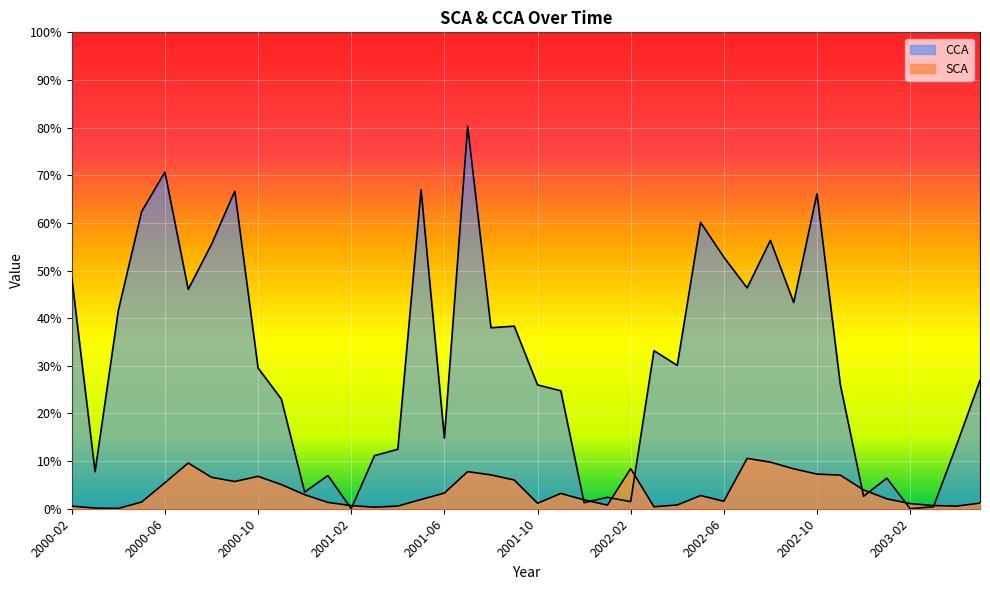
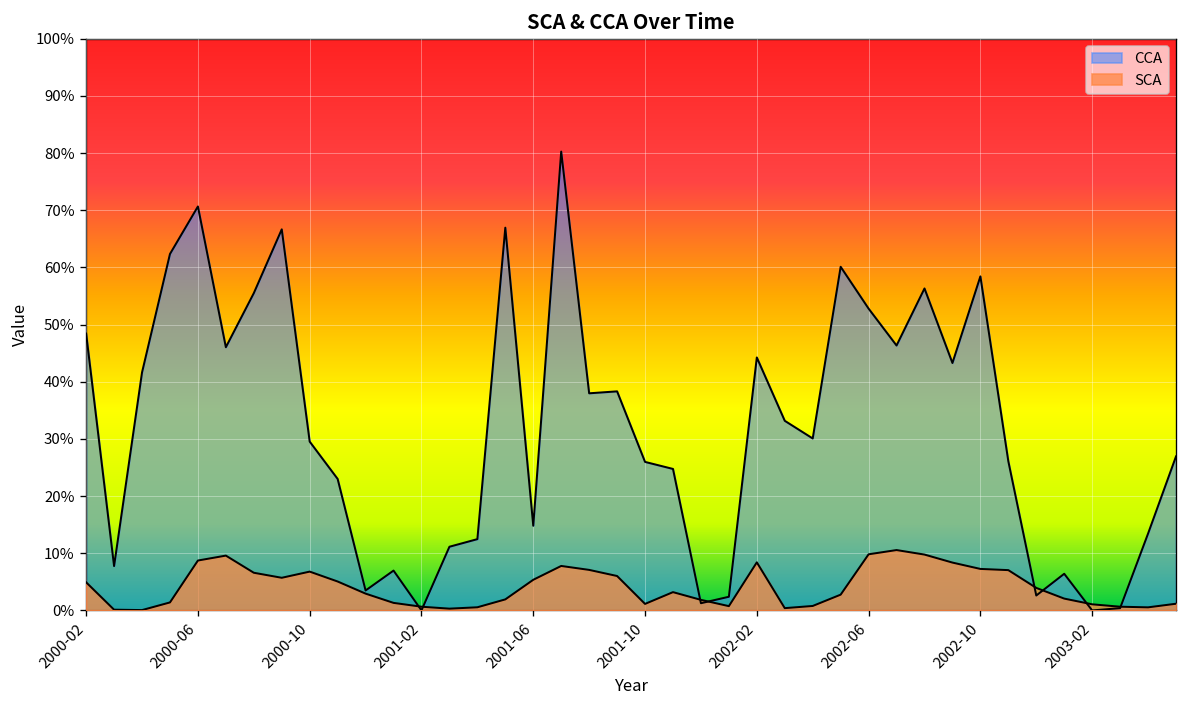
SCA, 2000-02: 1% -> 5%
SCA, 2000-06: 5% -> 9%
SCA, 2001-06: 3% -> 5%
CCA, 2002-02: 1% -> 44%
SCA, 2002-06: 2% -> 10%
CCA, 2002-10: 66% -> 58%
